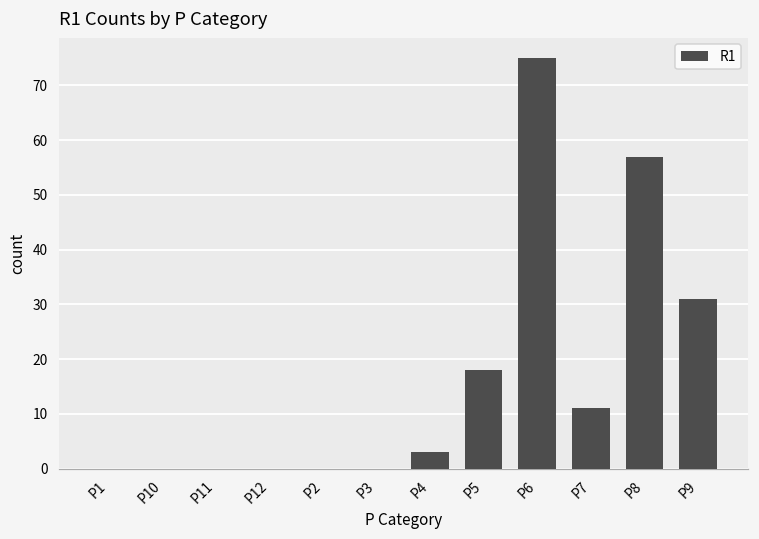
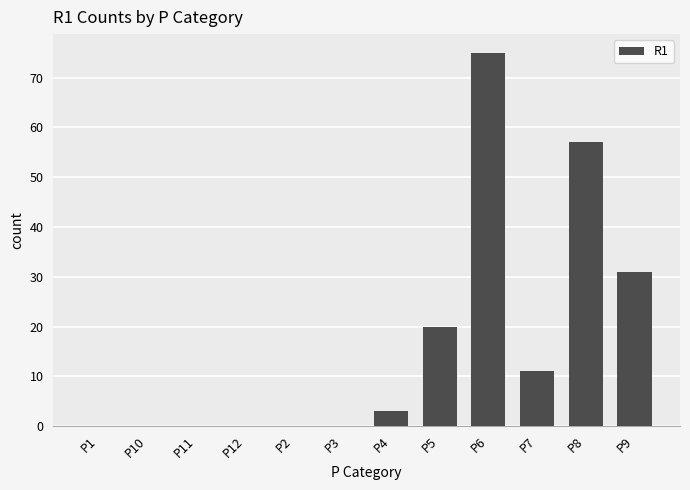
P5: 18 -> 20
